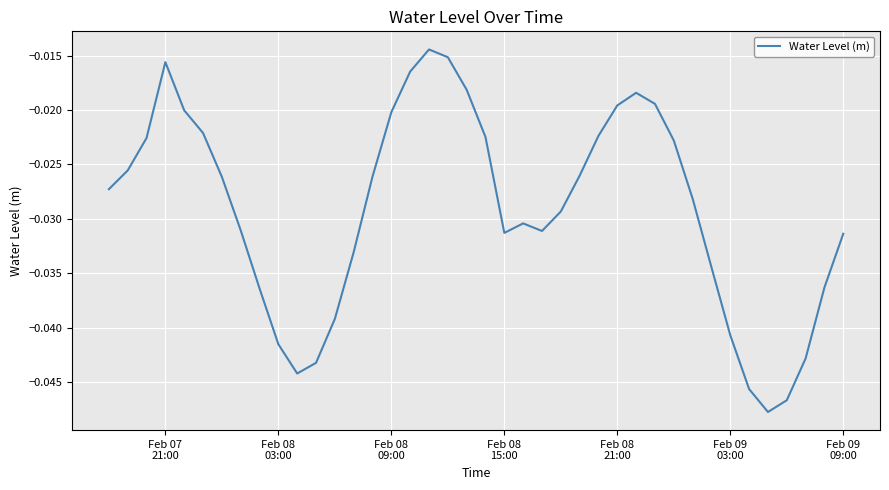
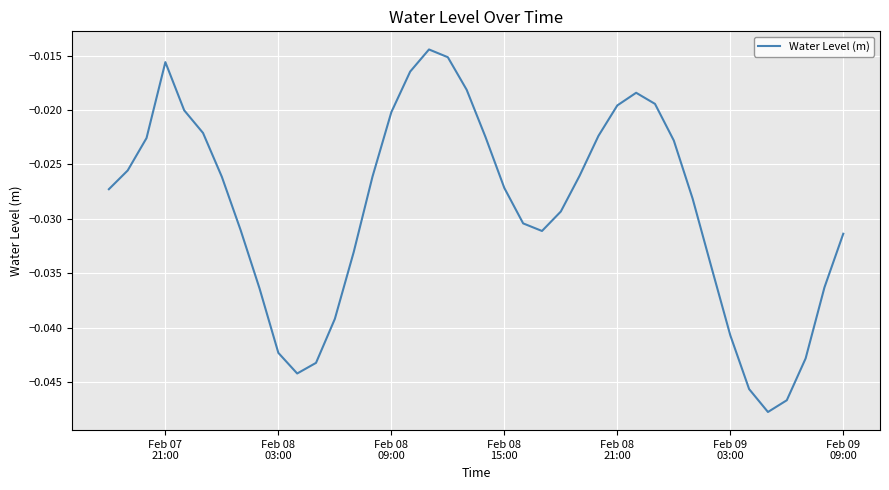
Feb 08 03:00: -0.0415 -> -0.0423
Feb 08 15:00: -0.0313 -> -0.0272
